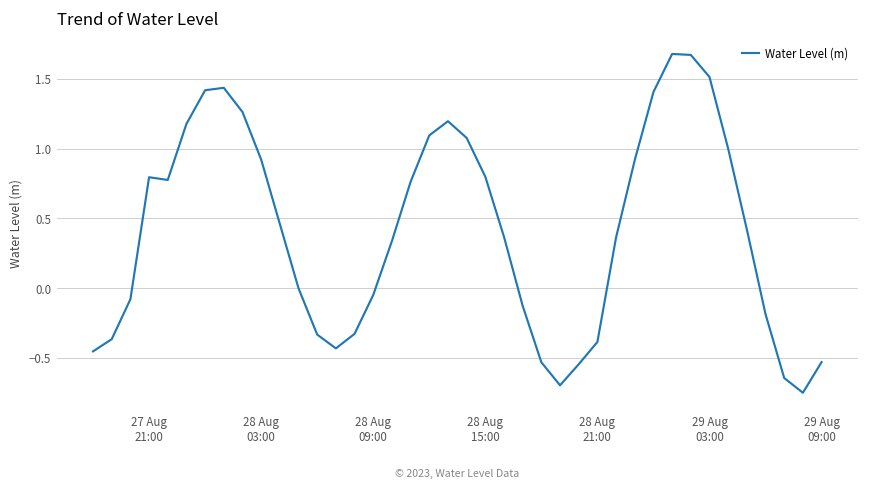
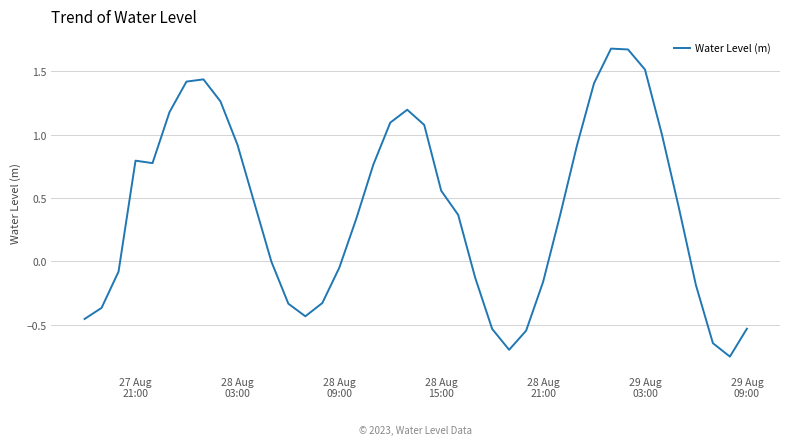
28 Aug 15:00: 0.80 -> 0.56
28 Aug 21:00: -0.39 -> -0.16
